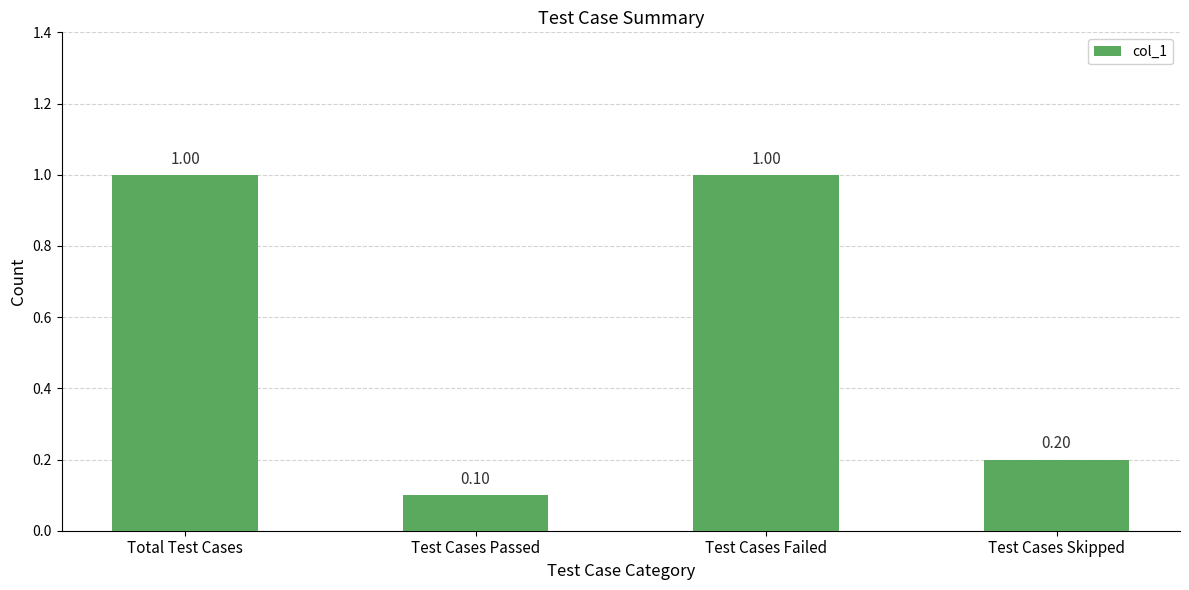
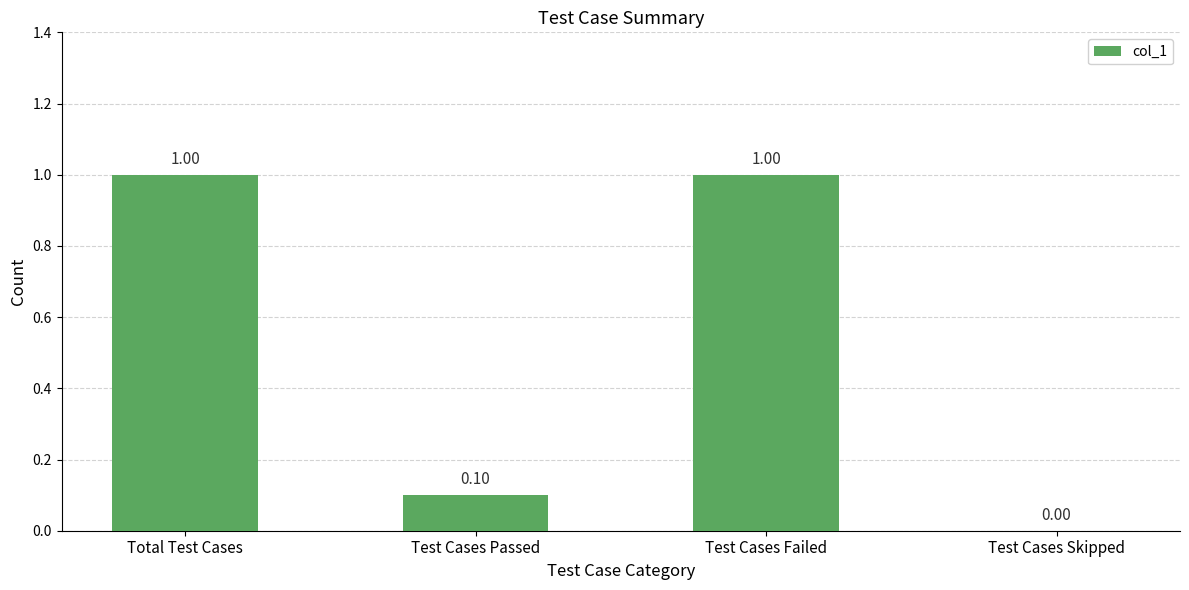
Test Cases Skipped: 0.20 -> 0.00
